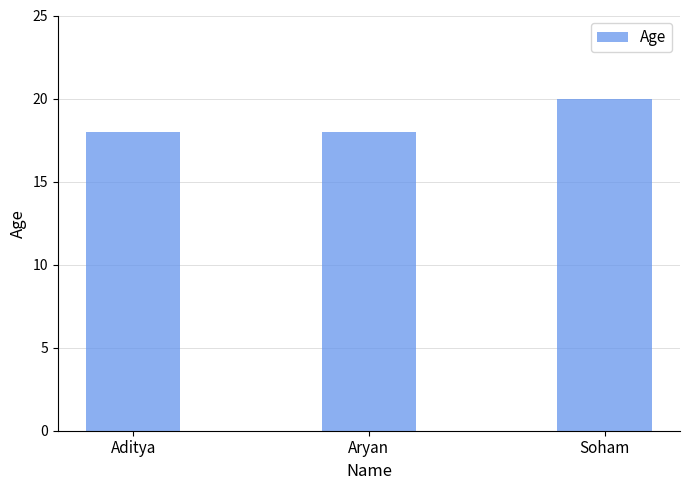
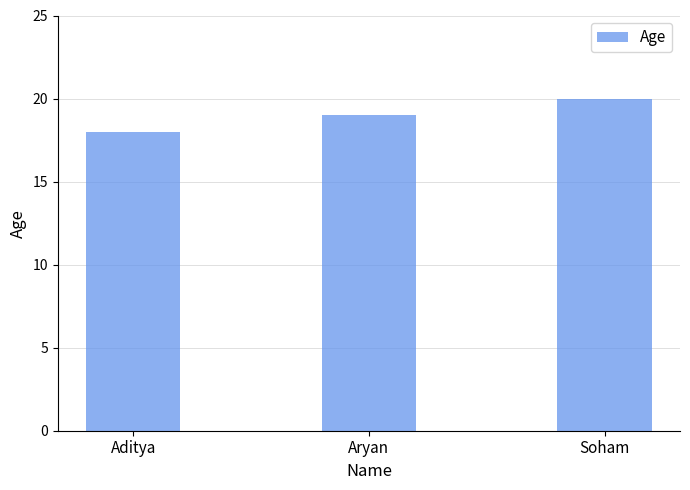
Aryan: 18 -> 19
